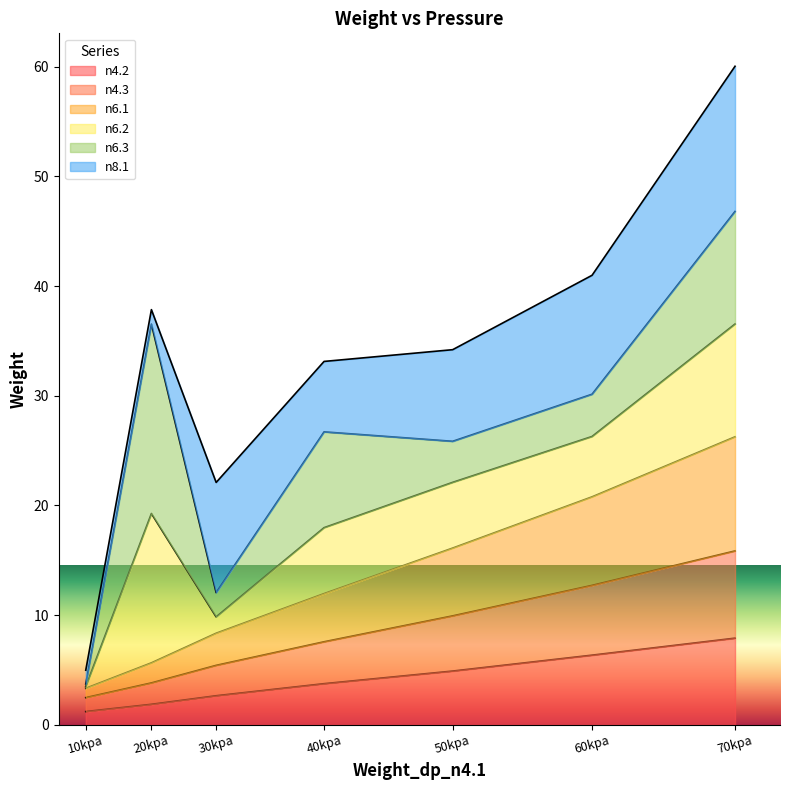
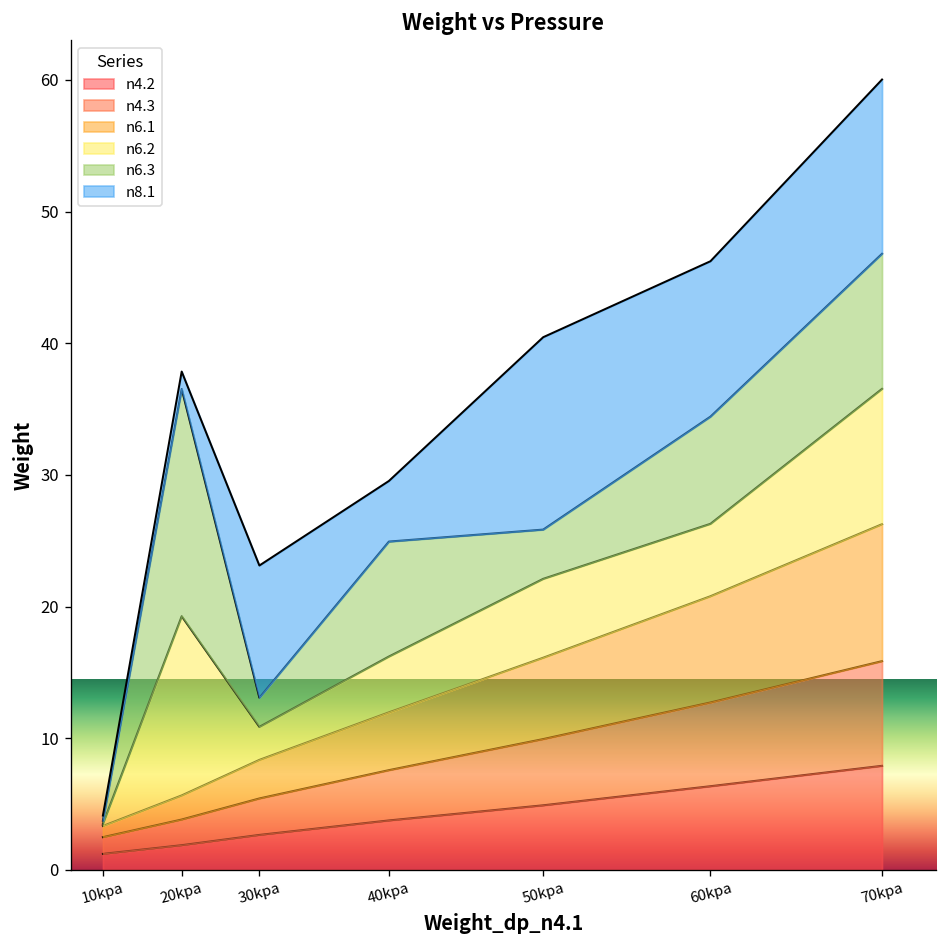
n8.1, 10kpa: 1.3 -> 0.4
n6.2, 30kpa: 1.5 -> 2.5
n6.2, 40kpa: 6.0 -> 4.2
n8.1, 40kpa: 6.4 -> 4.6
n8.1, 50kpa: 8.4 -> 14.6
n6.3, 60kpa: 3.9 -> 8.1
n8.1, 60kpa: 10.8 -> 11.8
